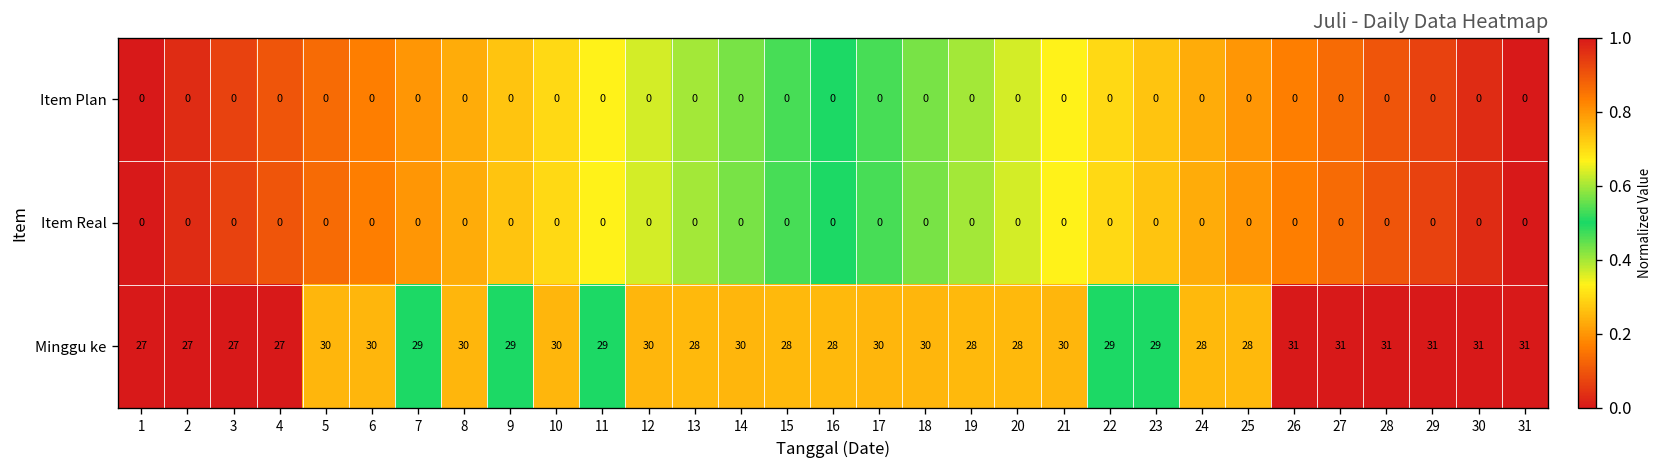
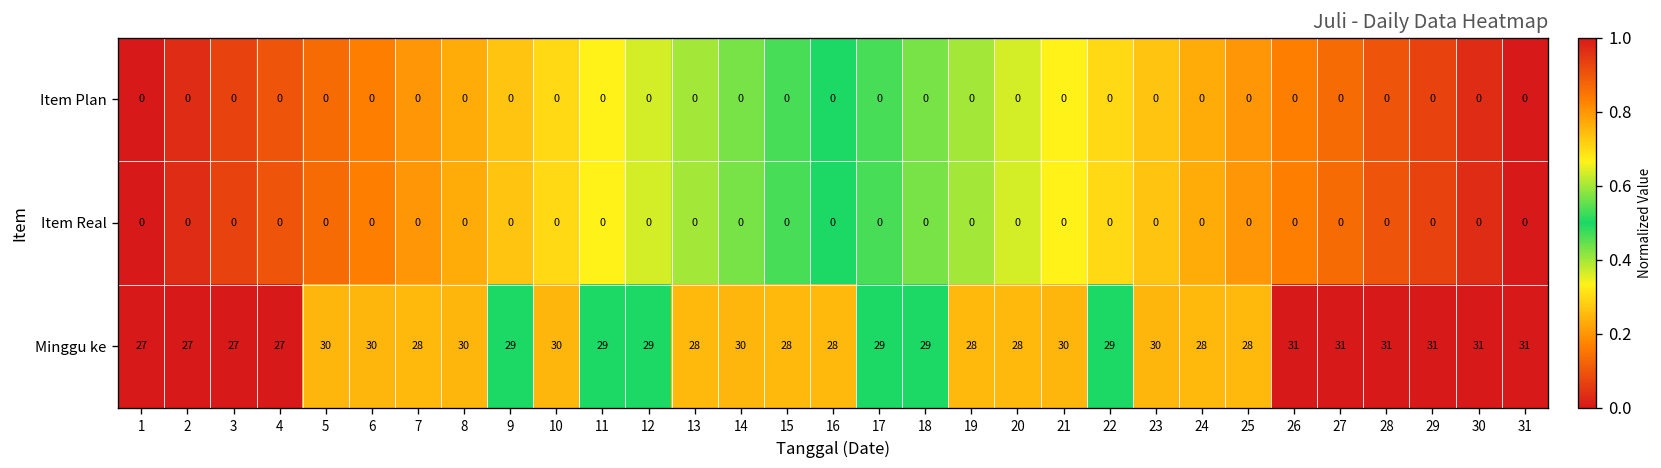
Minggu ke, 7: 29 -> 28
Minggu ke, 12: 30 -> 29
Minggu ke, 17: 30 -> 29
Minggu ke, 18: 30 -> 29
Minggu ke, 23: 29 -> 30
